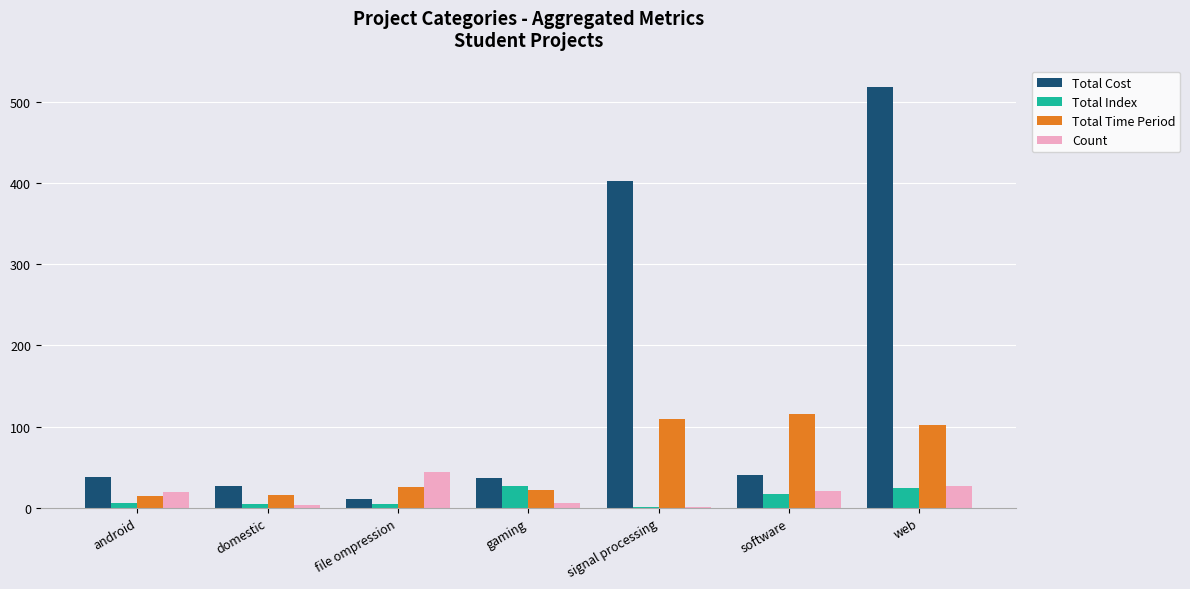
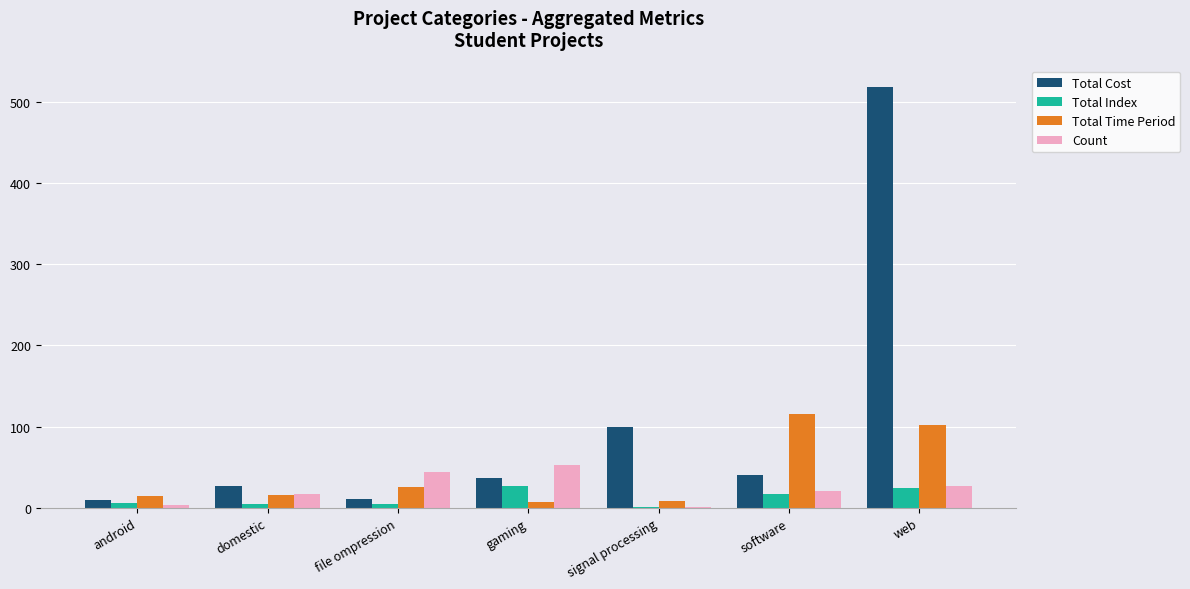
Total Cost, android: 40 -> 10
Count, android: 20 -> 0
Count, domestic: 0 -> 20
Total Time Period, gaming: 20 -> 10
Count, gaming: 10 -> 50
Total Cost, signal processing: 400 -> 100
Total Time Period, signal processing: 110 -> 10
